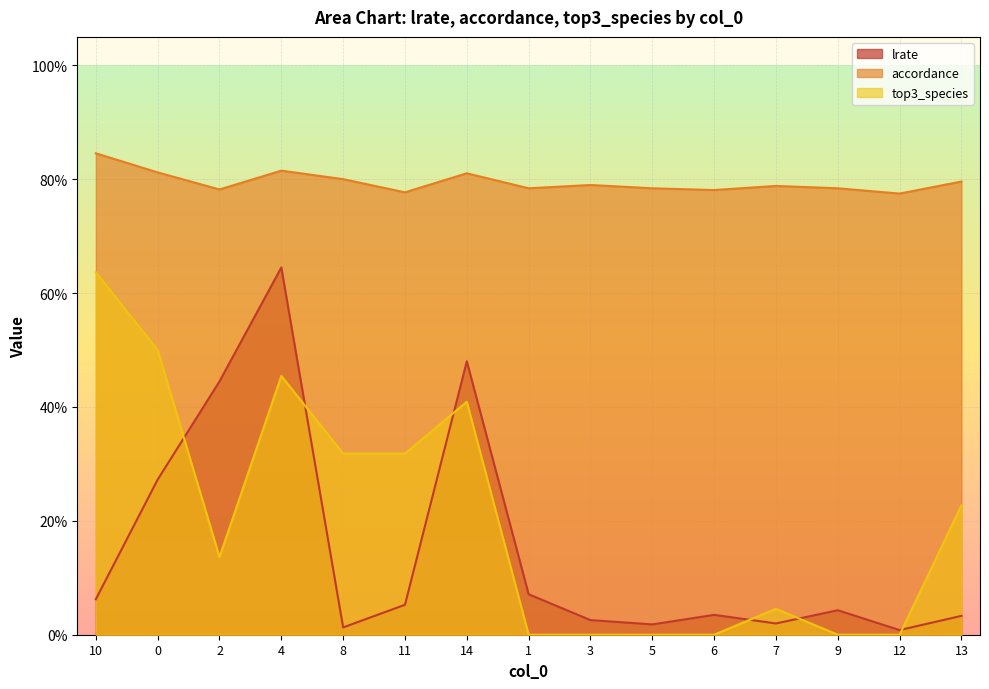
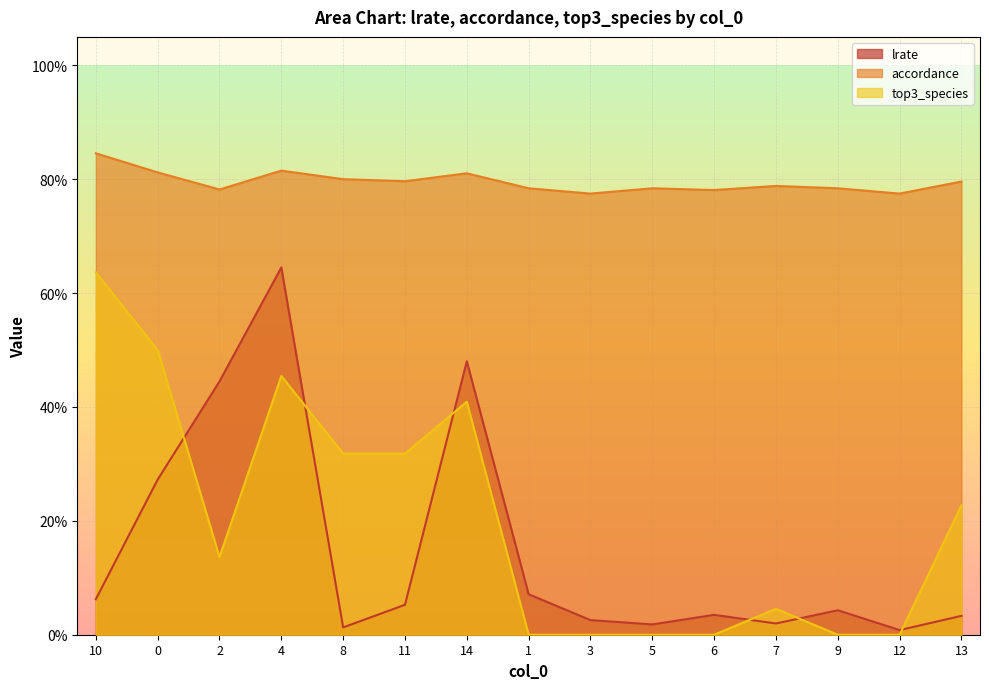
accordance, 11: 78% -> 80%
accordance, 3: 79% -> 77%
